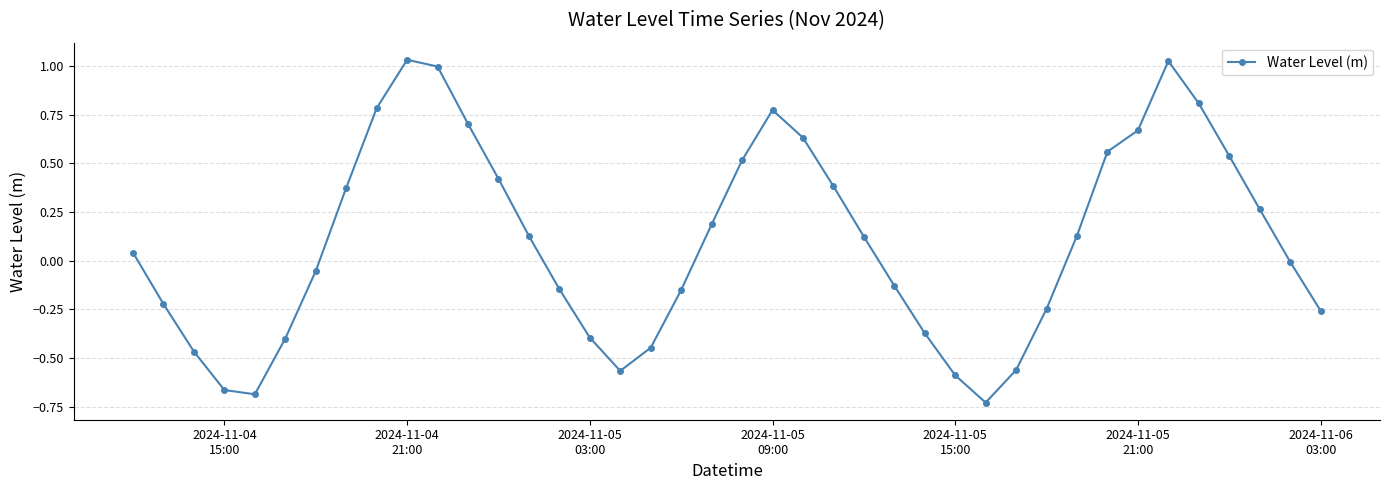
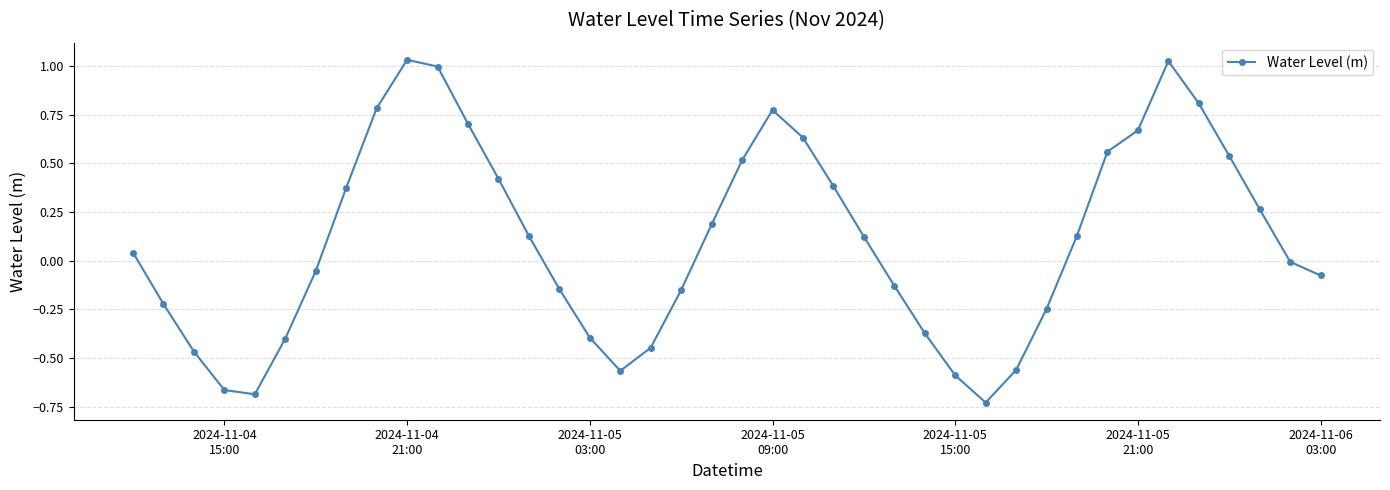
2024-11-06 03:00: -0.26 -> -0.08
